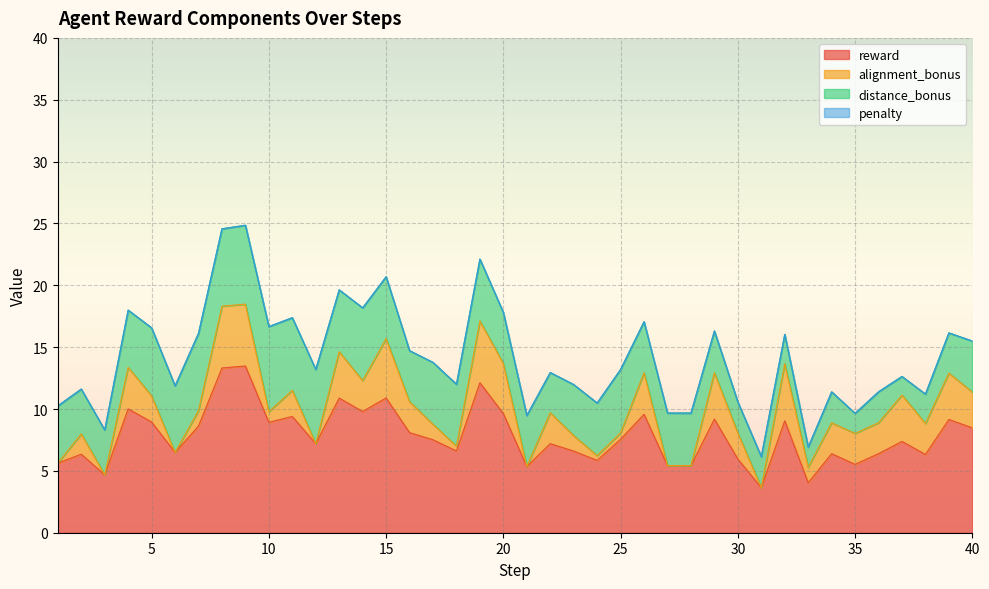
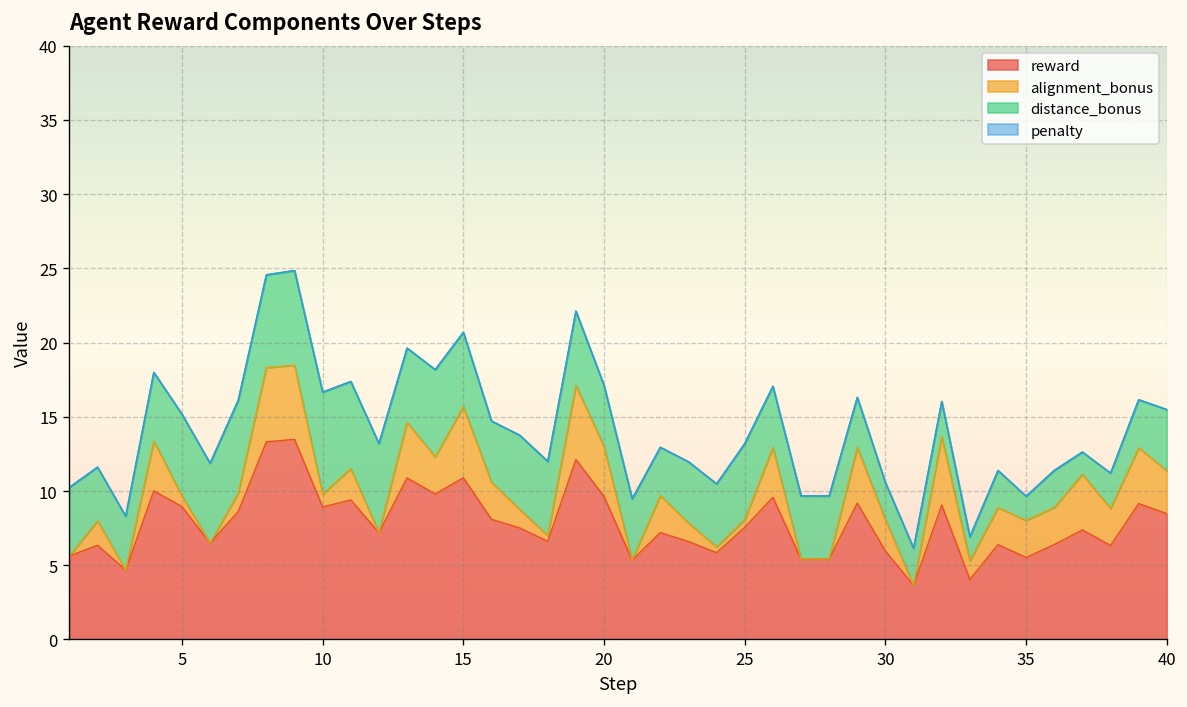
alignment_bonus, 5: 2.1 -> 0.7
alignment_bonus, 20: 4.1 -> 3.4
